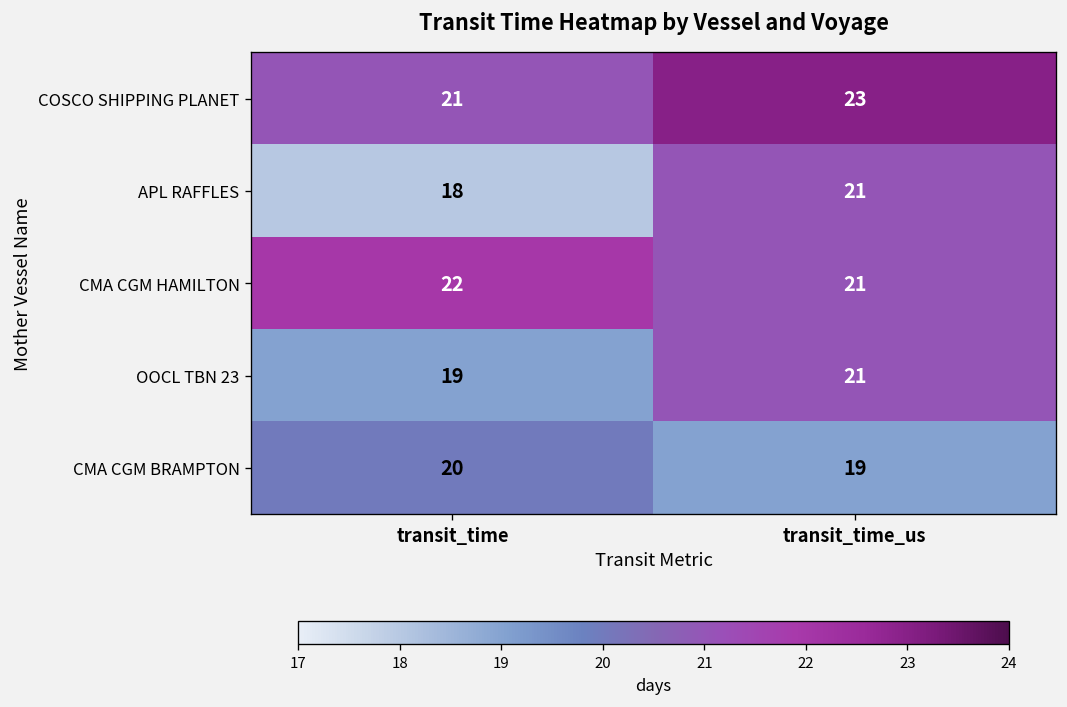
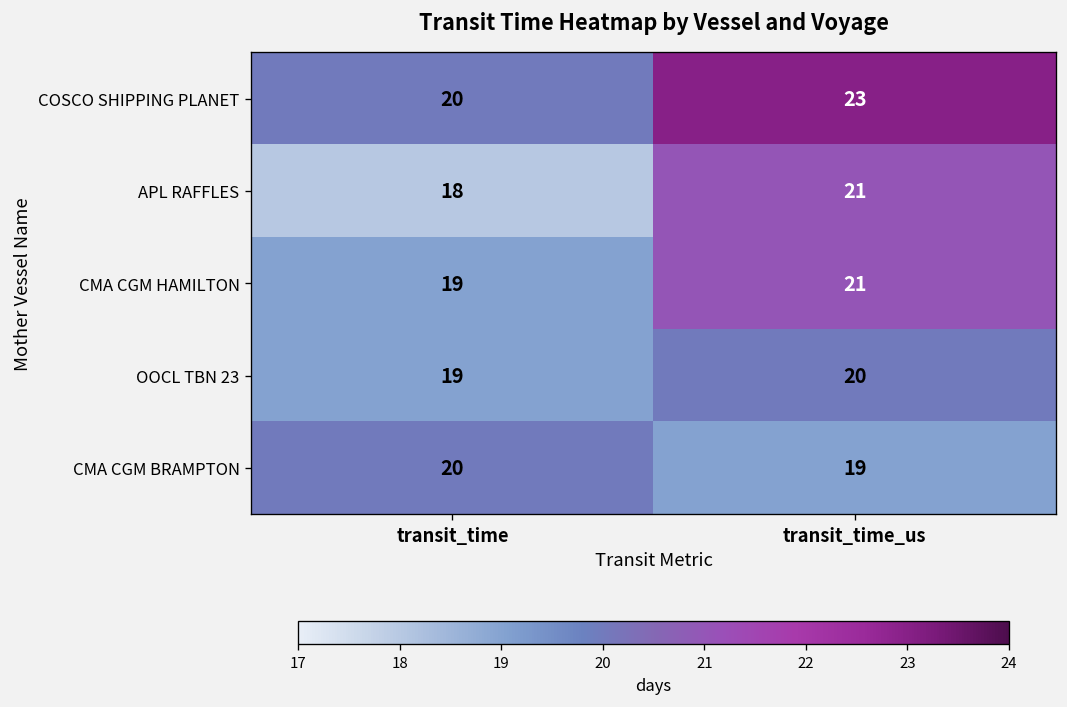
COSCO SHIPPING PLANET, transit_time: 21 -> 20
CMA CGM HAMILTON, transit_time: 22 -> 19
OOCL TBN 23, transit_time_us: 21 -> 20
